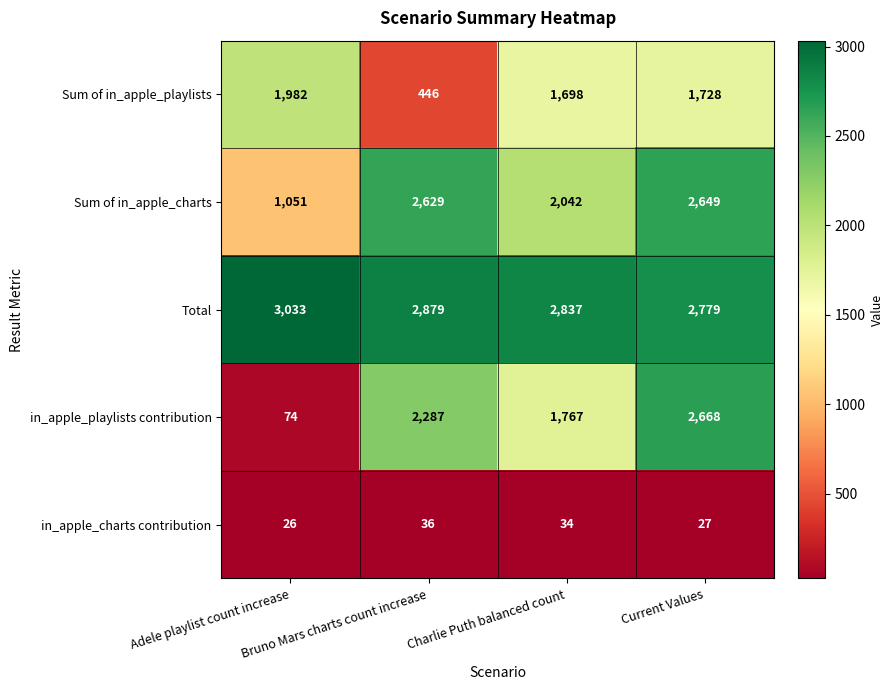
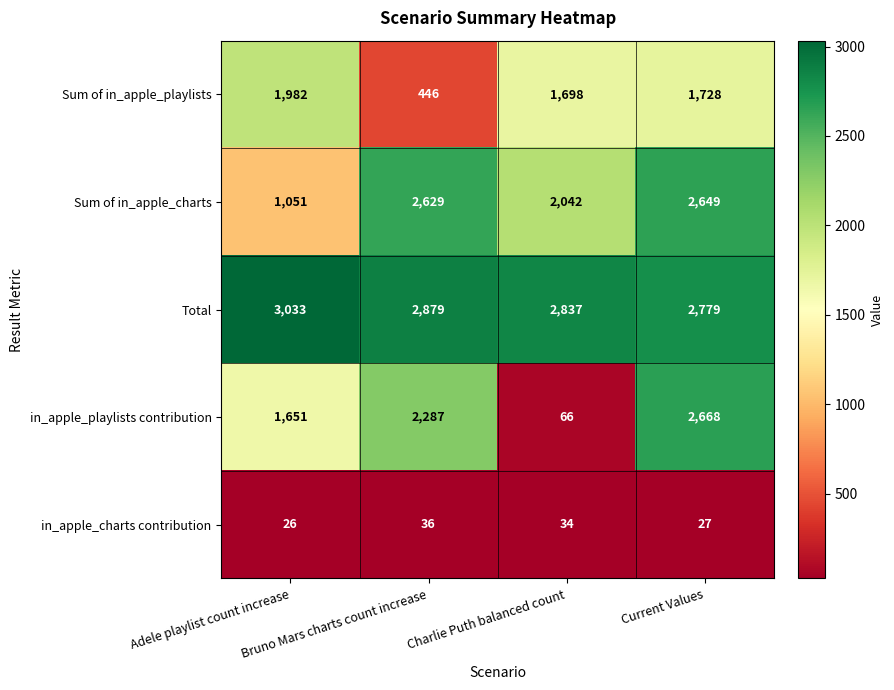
in_apple_playlists contribution, Adele playlist count increase: 74 -> 1,651
in_apple_playlists contribution, Charlie Puth balanced count: 1,767 -> 66
